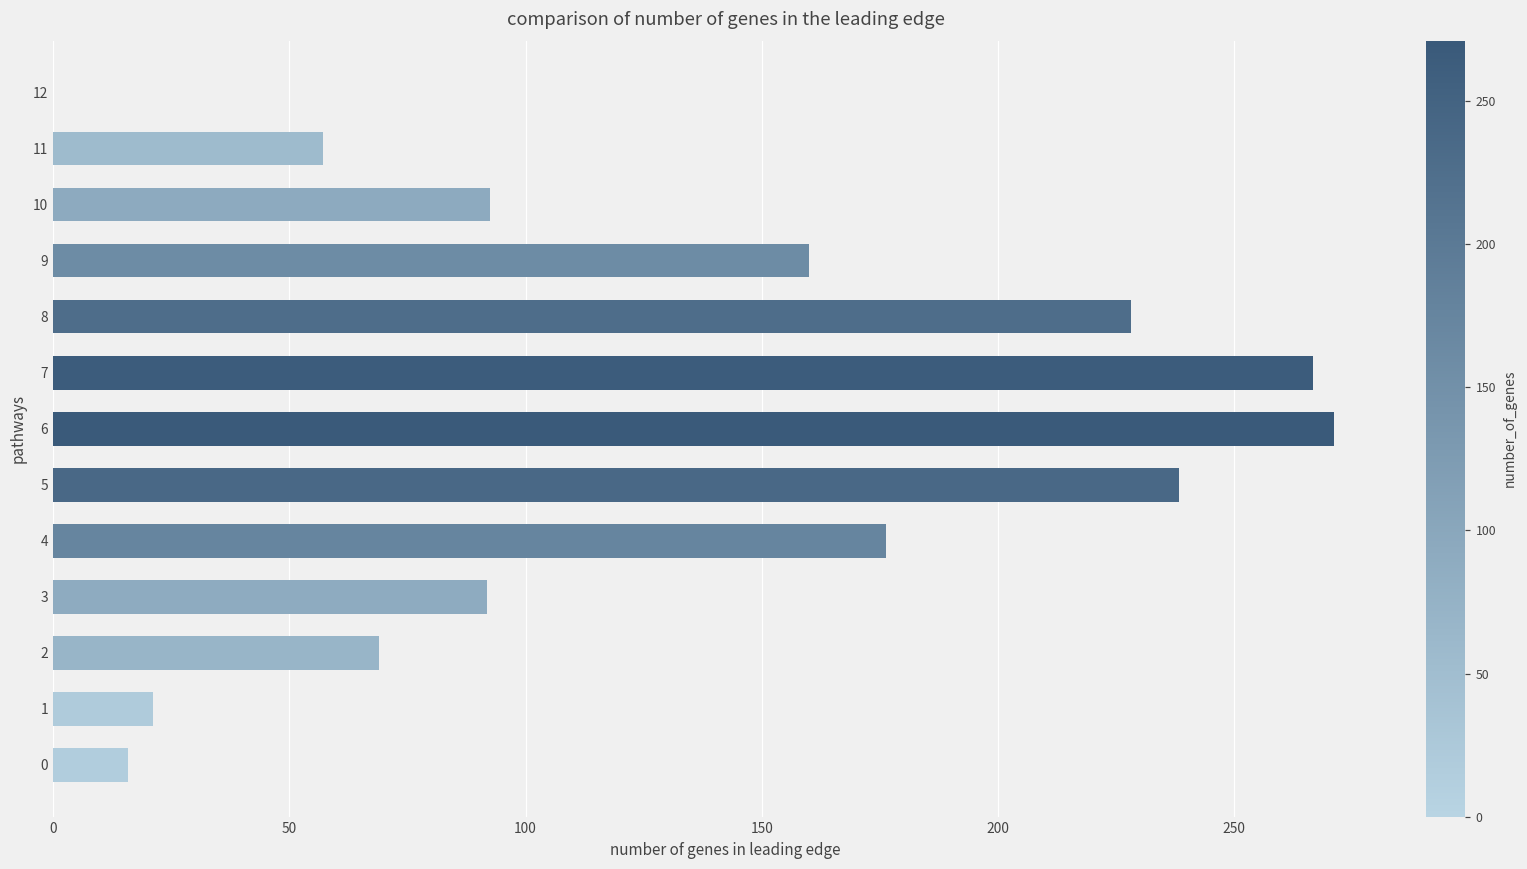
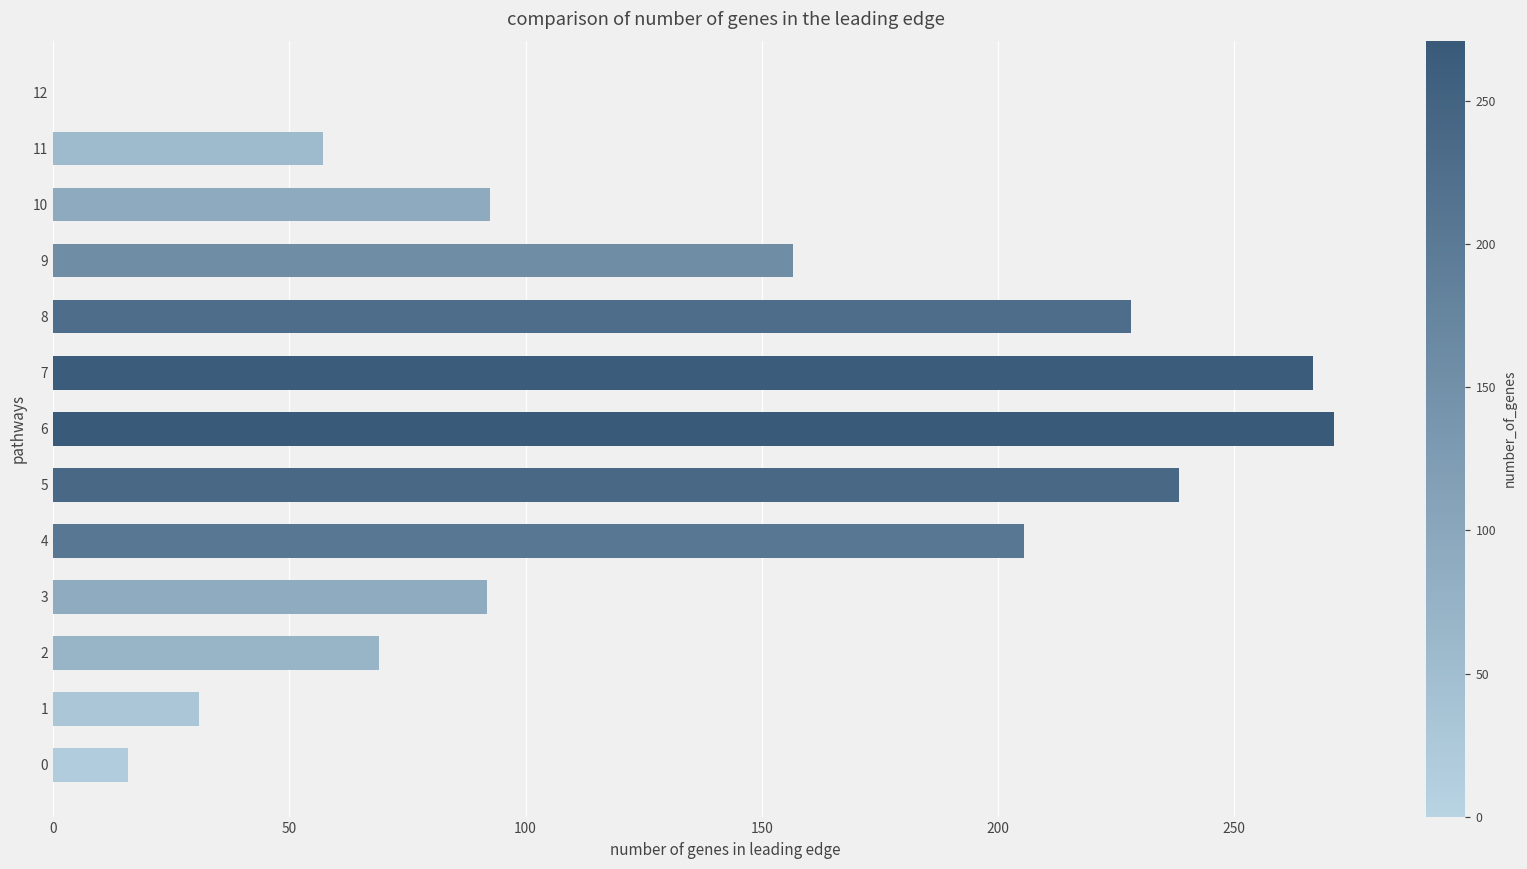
9: 160 -> 157
4: 176 -> 206
1: 21 -> 31
